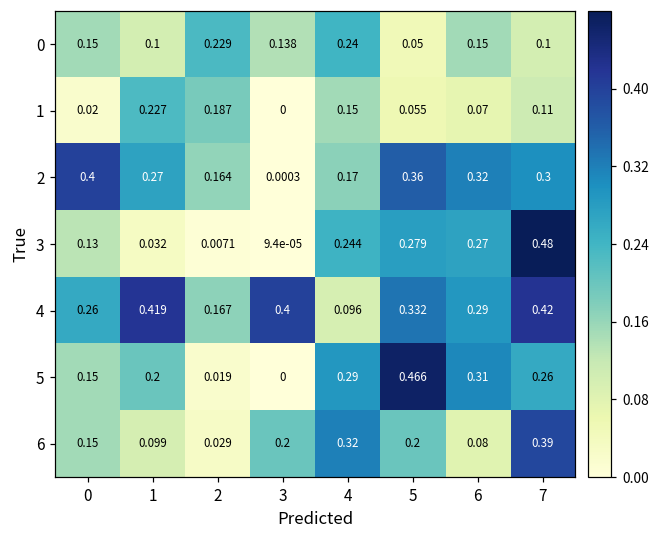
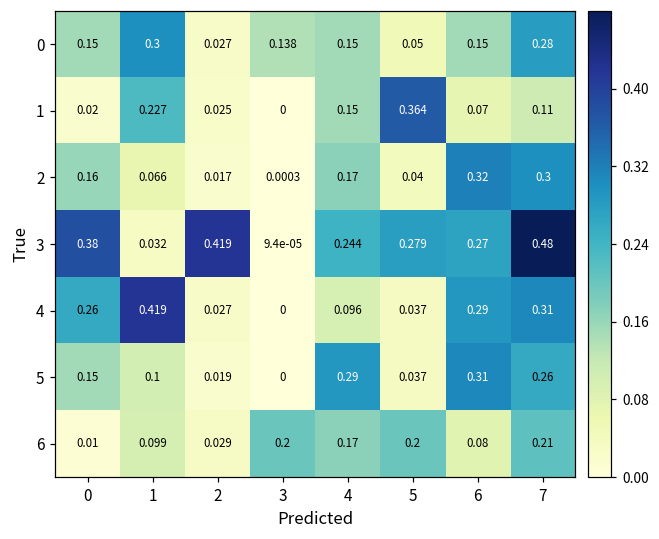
0, 1: 0.1 -> 0.3
0, 2: 0.229 -> 0.027
0, 4: 0.24 -> 0.15
0, 7: 0.1 -> 0.28
1, 2: 0.187 -> 0.025
1, 5: 0.055 -> 0.364
2, 0: 0.4 -> 0.16
2, 1: 0.27 -> 0.066
2, 2: 0.164 -> 0.017
2, 5: 0.36 -> 0.04
3, 0: 0.13 -> 0.38
3, 2: 0.0071 -> 0.419
4, 2: 0.167 -> 0.027
4, 3: 0.4 -> 0
4, 5: 0.332 -> 0.037
4, 7: 0.42 -> 0.31
5, 1: 0.2 -> 0.1
5, 5: 0.466 -> 0.037
6, 0: 0.15 -> 0.01
6, 4: 0.32 -> 0.17
6, 7: 0.39 -> 0.21
